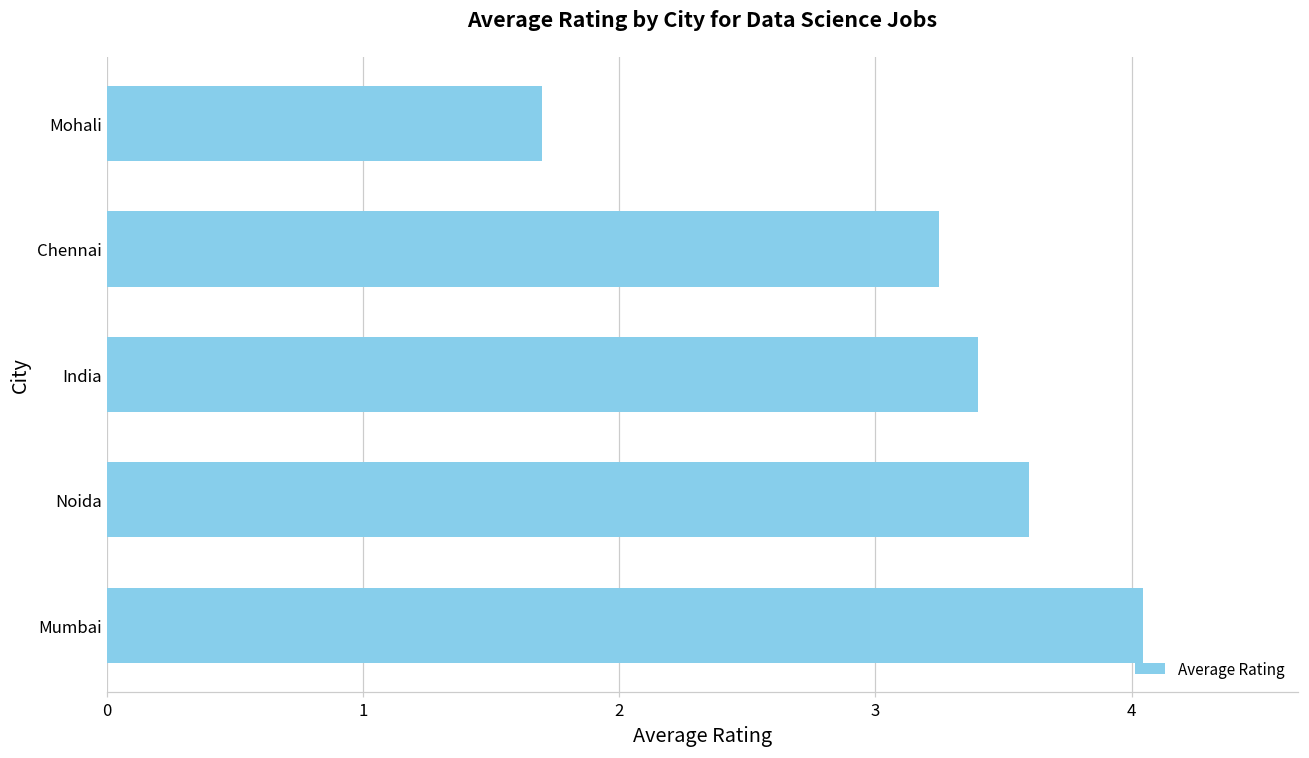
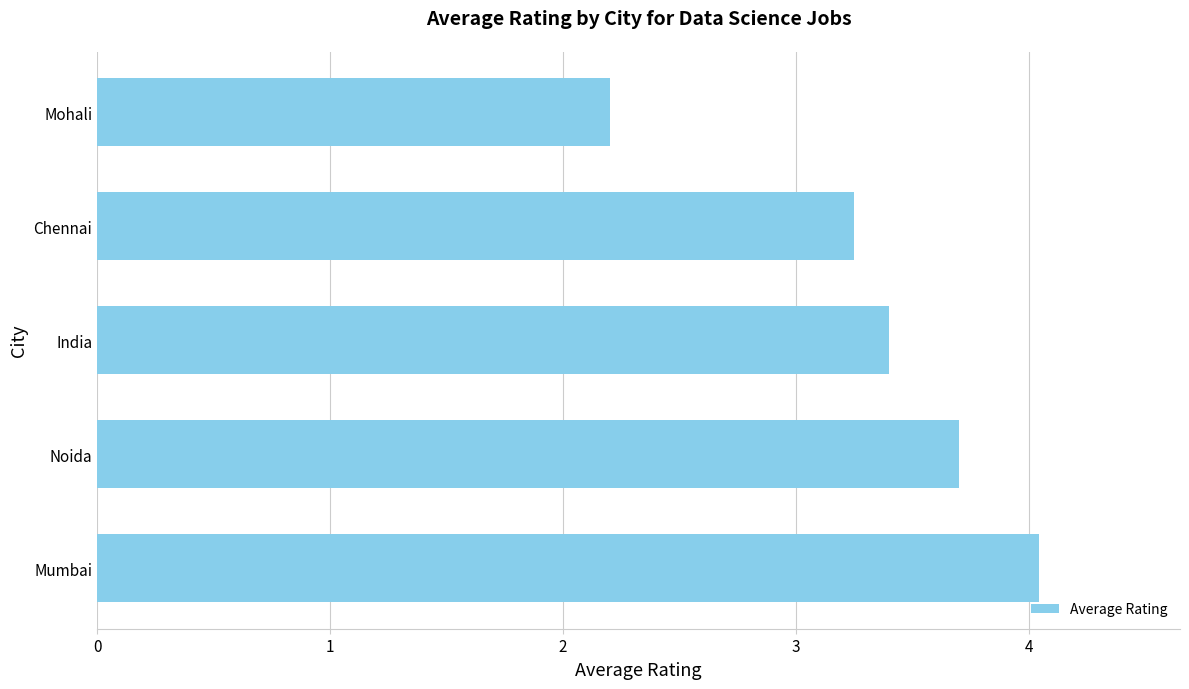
Mohali: 1.7 -> 2.2
Noida: 3.6 -> 3.7
